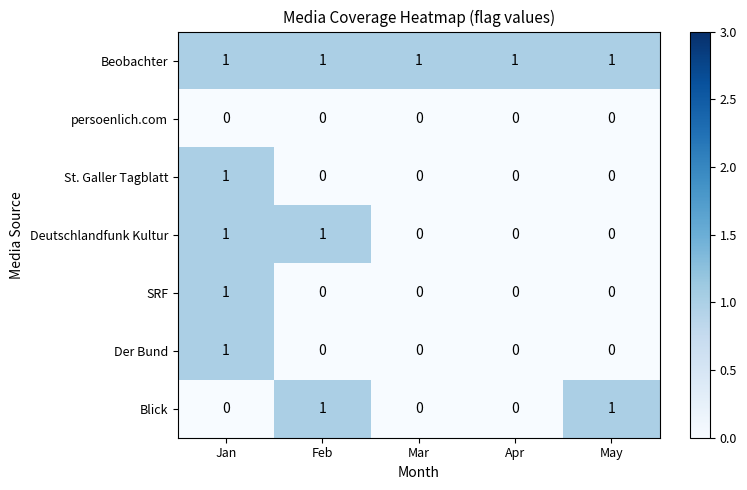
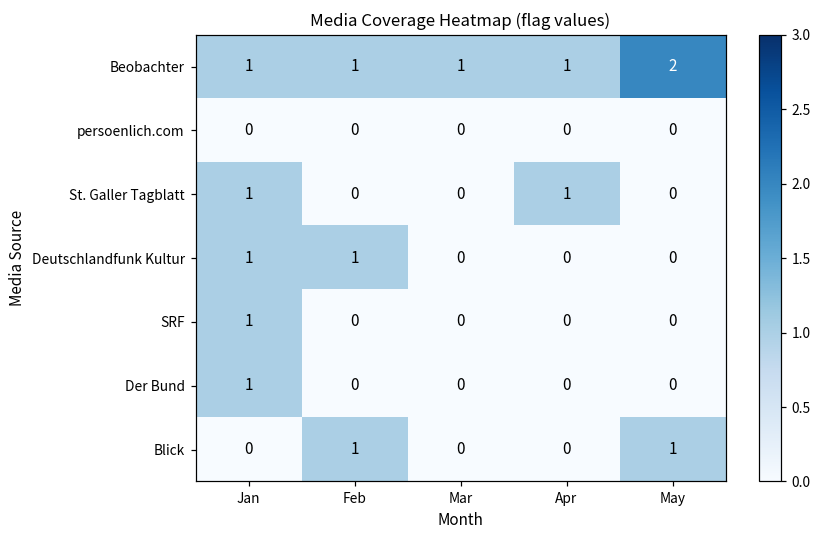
Beobachter, May: 1 -> 2
St. Galler Tagblatt, Apr: 0 -> 1
